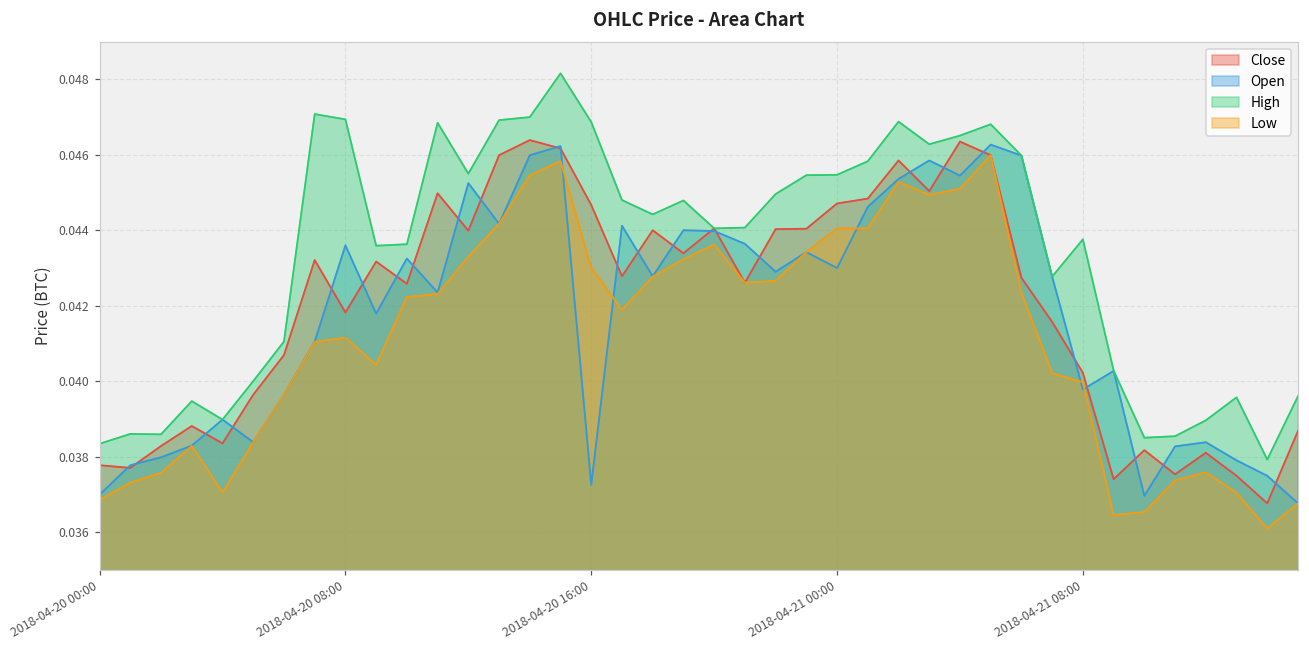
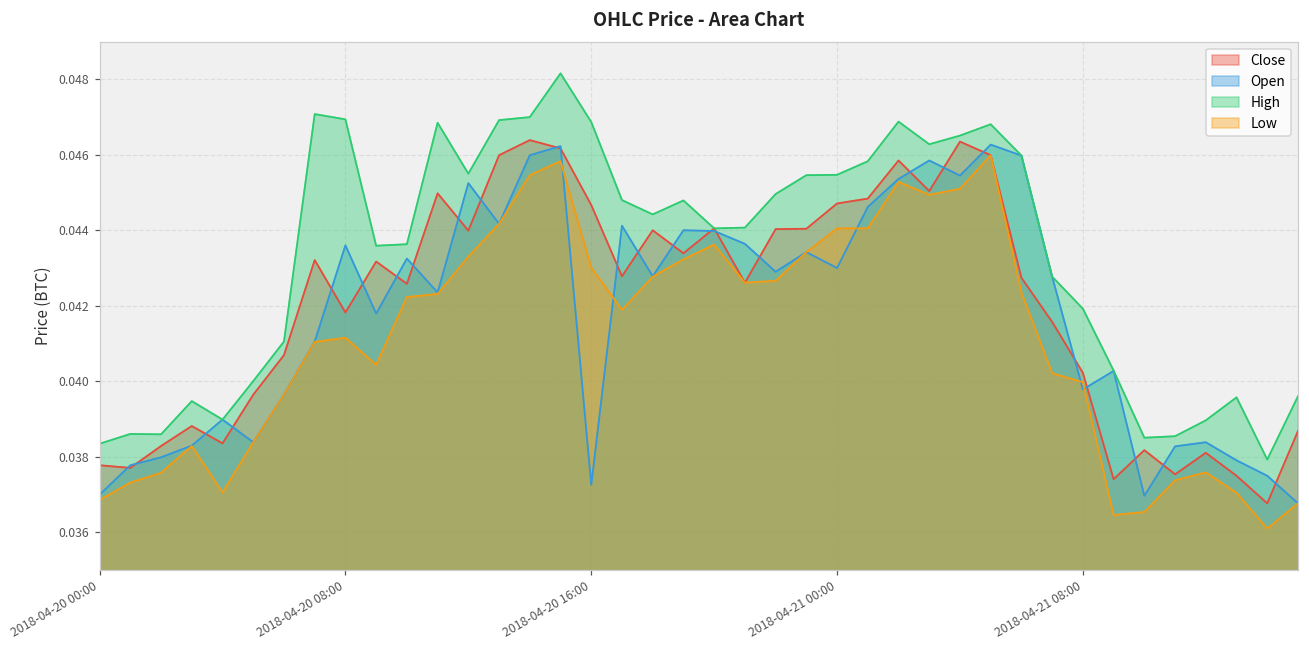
High, 2018-04-21 08:00: 0.0438 -> 0.0419
